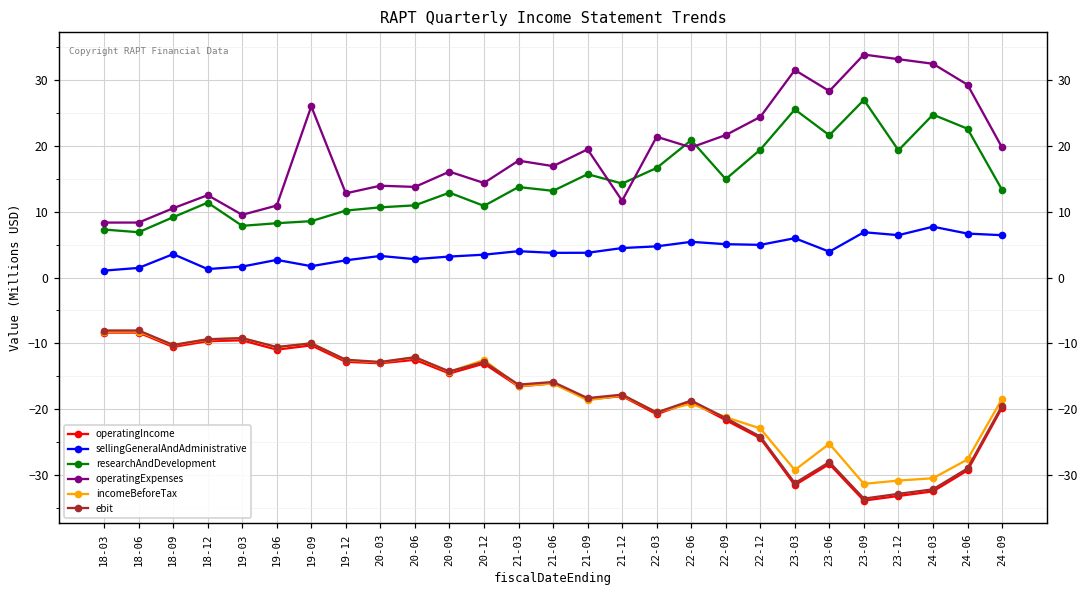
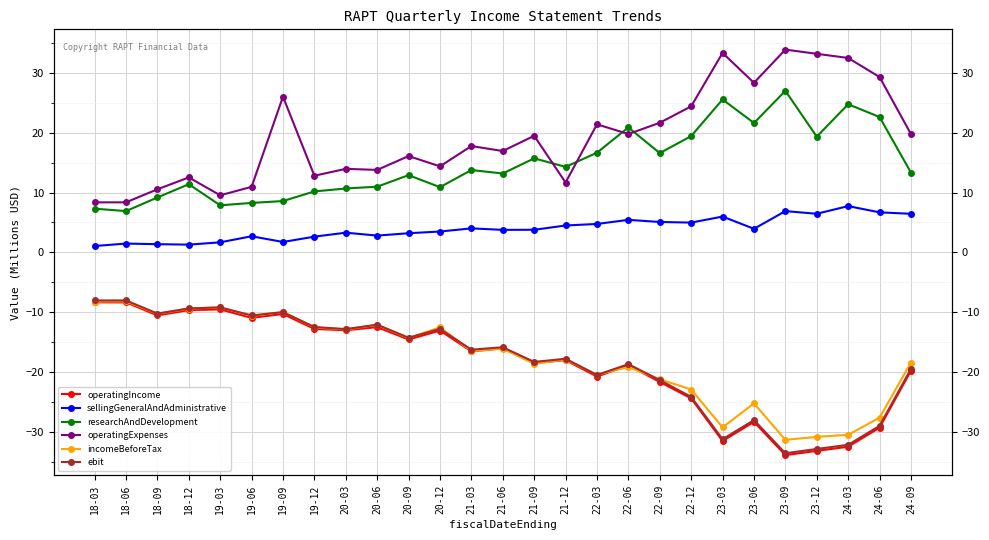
sellingGeneralAndAdministrative, 18-09: 4 -> 1
researchAndDevelopment, 22-09: 15 -> 17
operatingExpenses, 23-03: 32 -> 33
